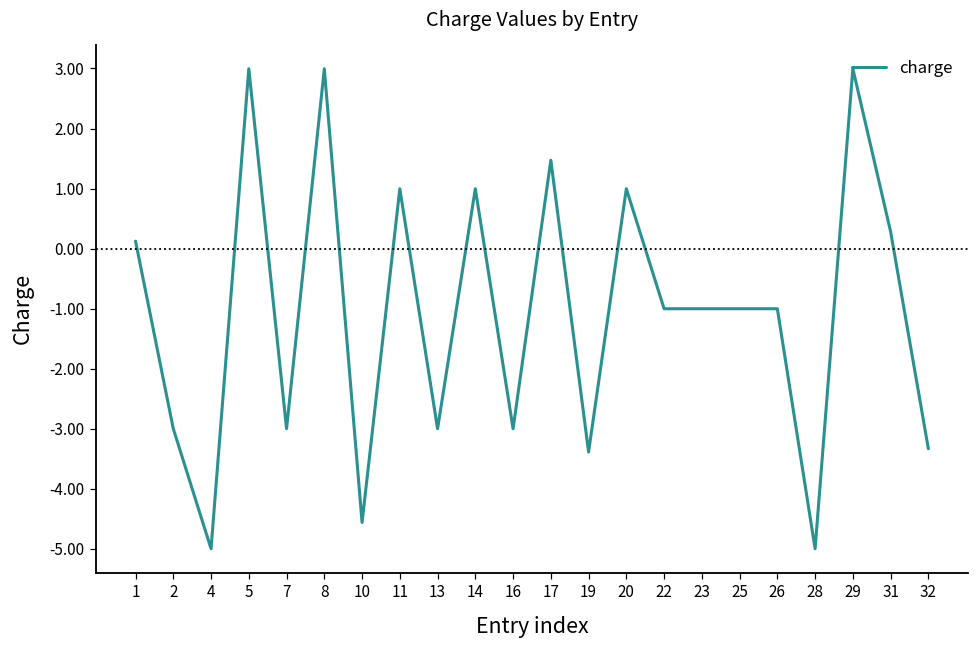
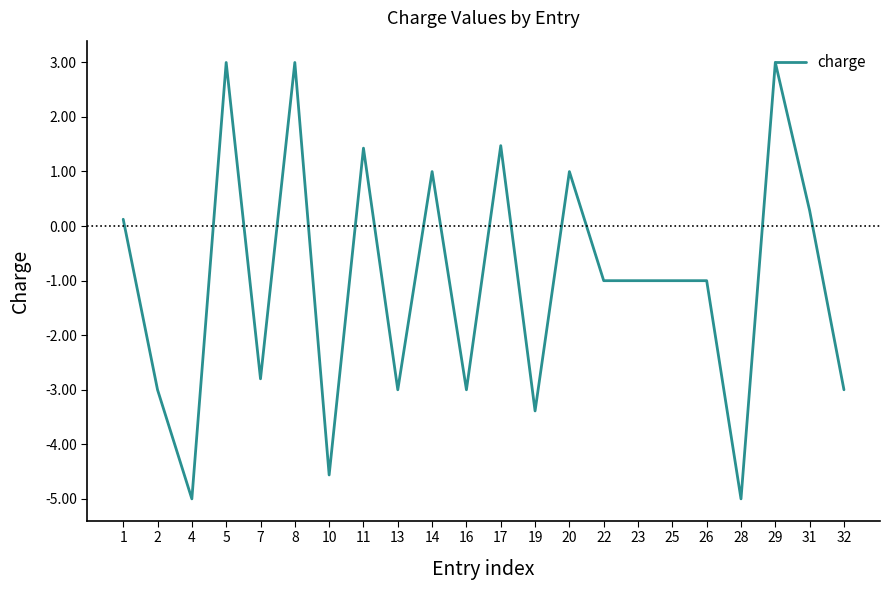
7: -3.0 -> -2.8
11: 1.0 -> 1.4
32: -3.3 -> -3.0
